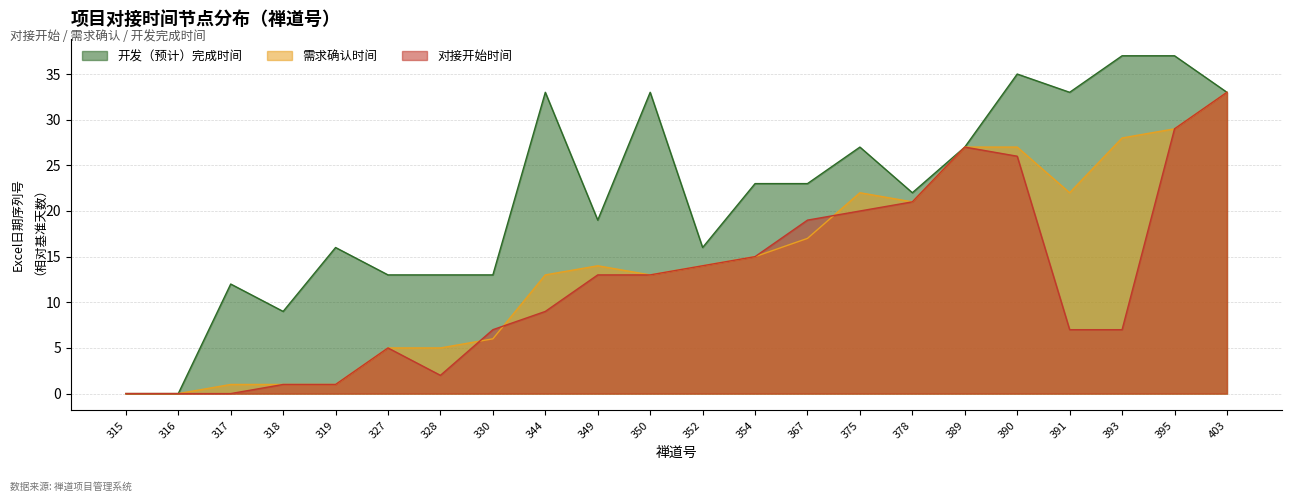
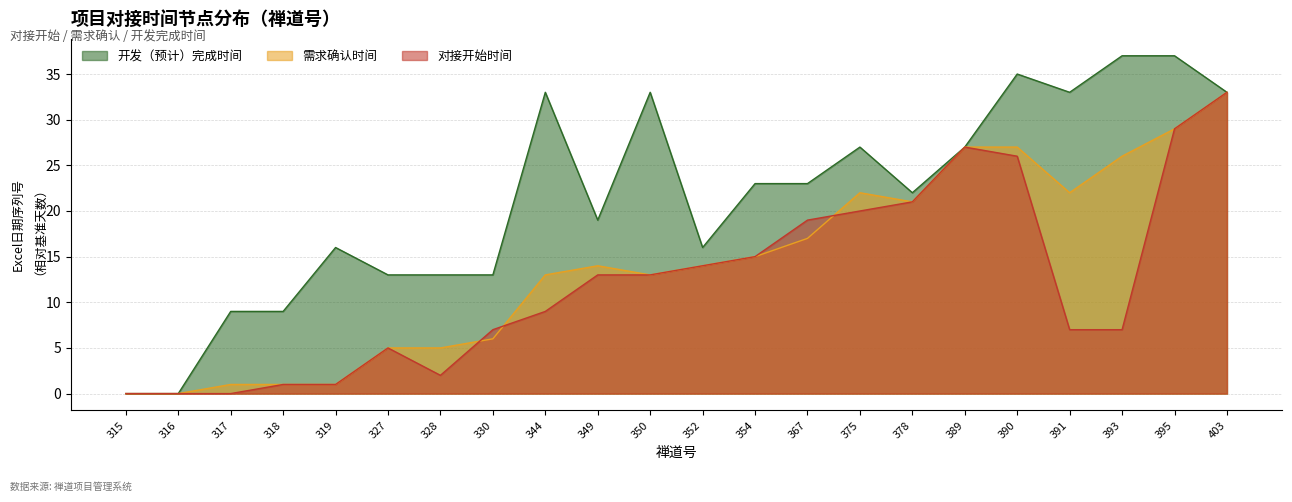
开发（预计）完成时间, 317: 12 -> 9
需求确认时间, 393: 28 -> 26
